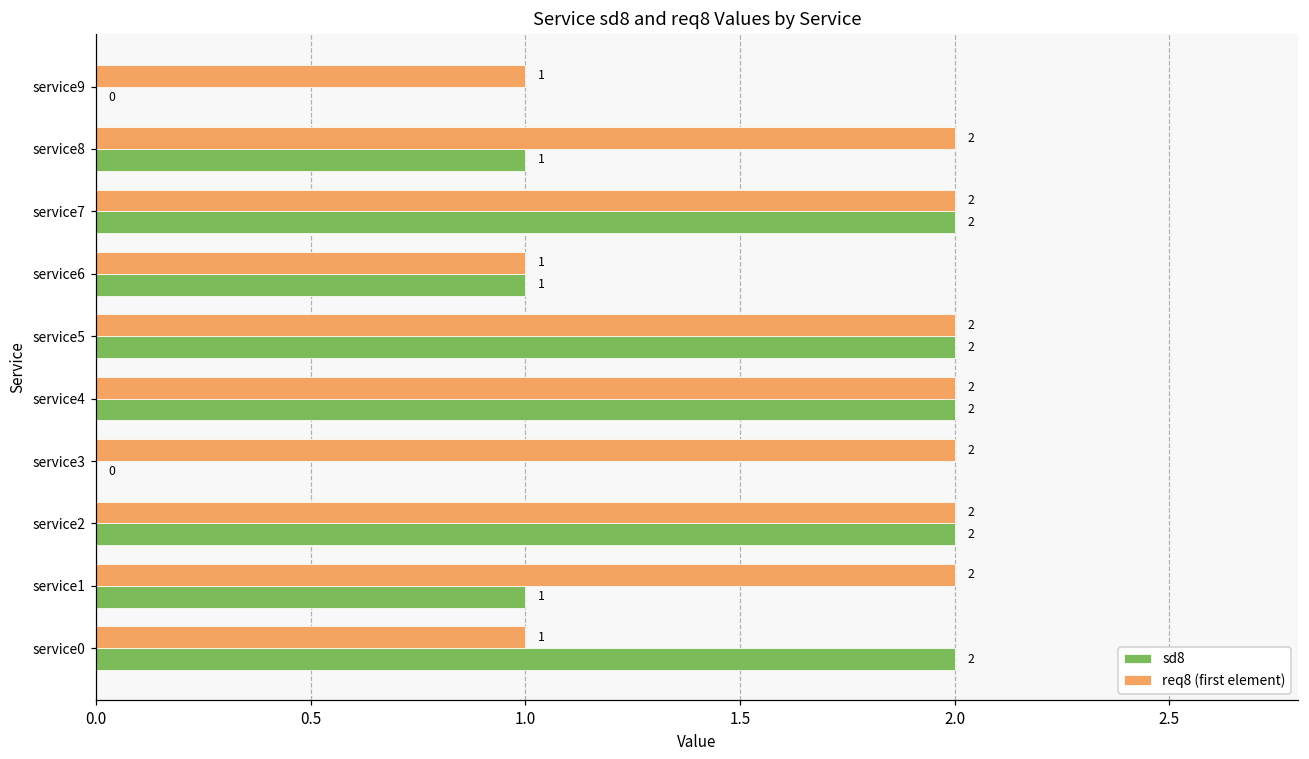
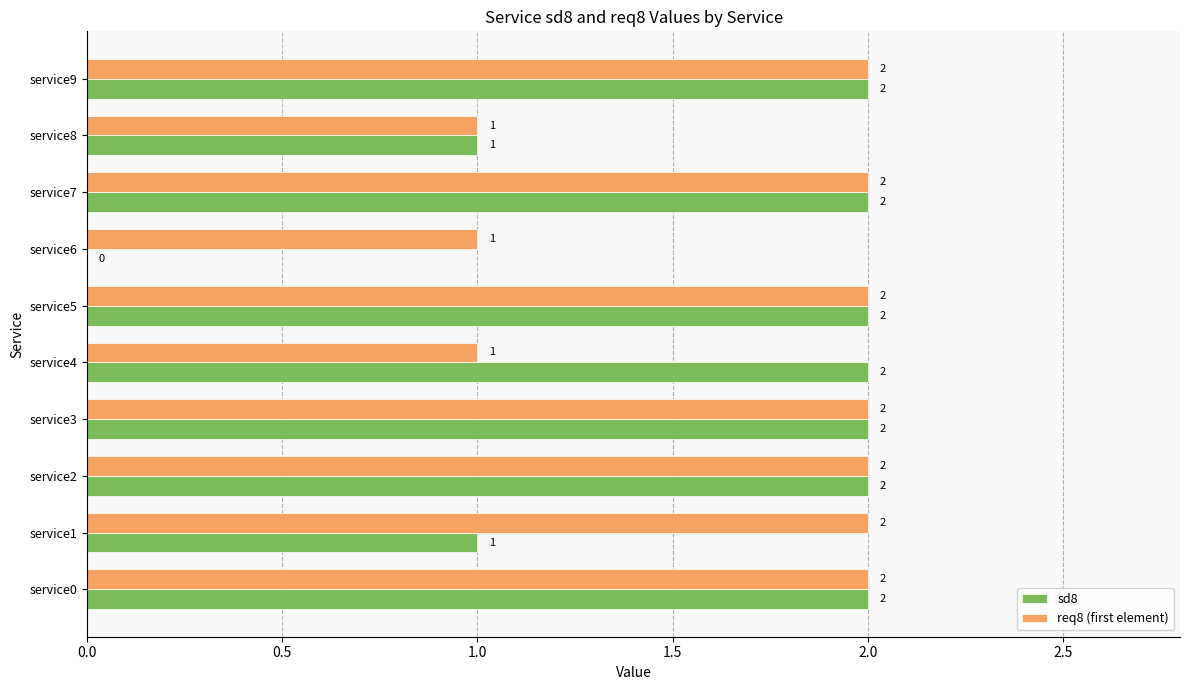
req8 (first element), service9: 1 -> 2
sd8, service9: 0 -> 2
req8 (first element), service8: 2 -> 1
sd8, service6: 1 -> 0
req8 (first element), service4: 2 -> 1
sd8, service3: 0 -> 2
req8 (first element), service0: 1 -> 2
